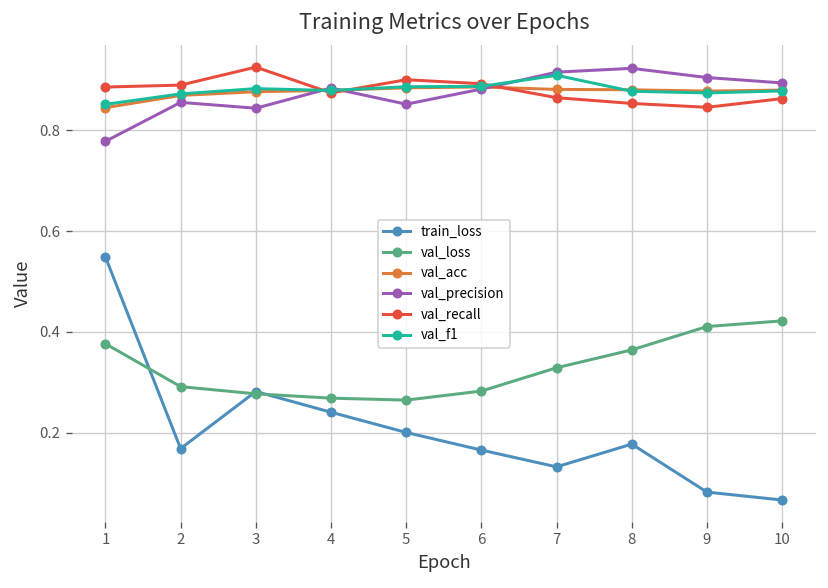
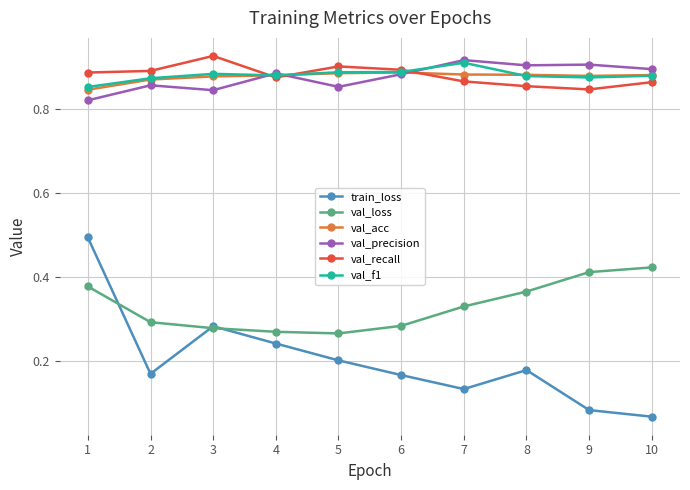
train_loss, 1: 0.55 -> 0.49
val_precision, 1: 0.78 -> 0.82
val_precision, 8: 0.92 -> 0.90
